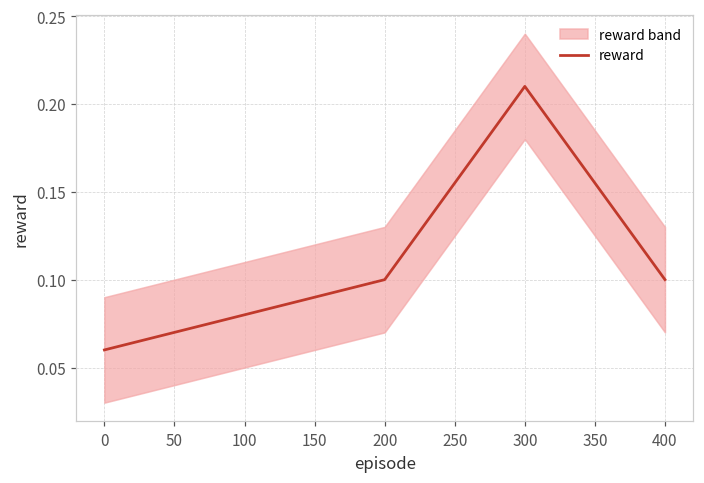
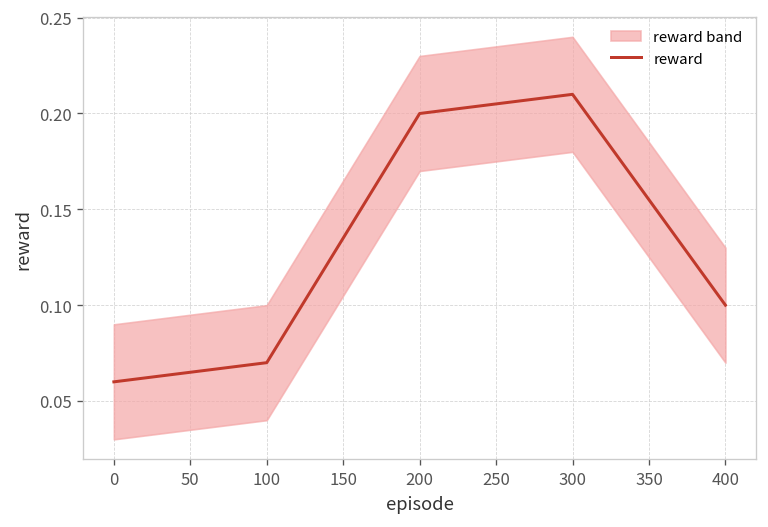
reward, 100: 0.08 -> 0.07
reward, 200: 0.1 -> 0.2
